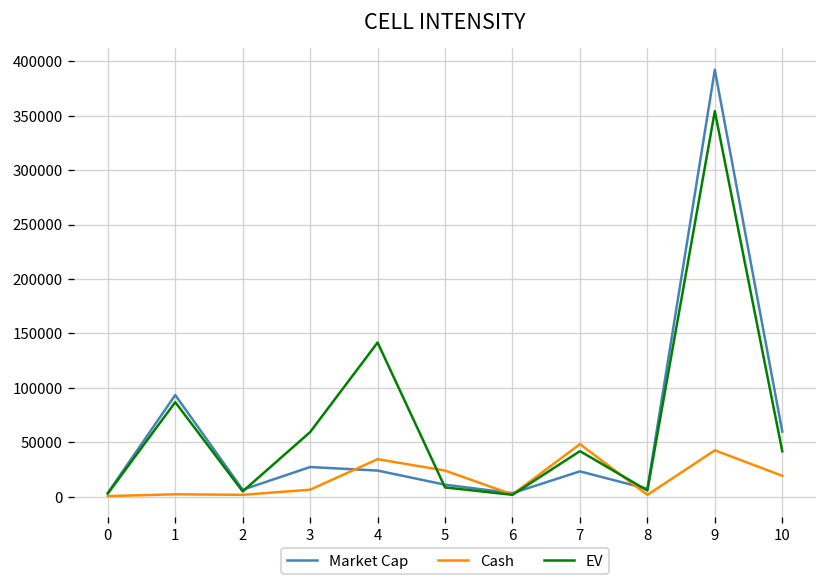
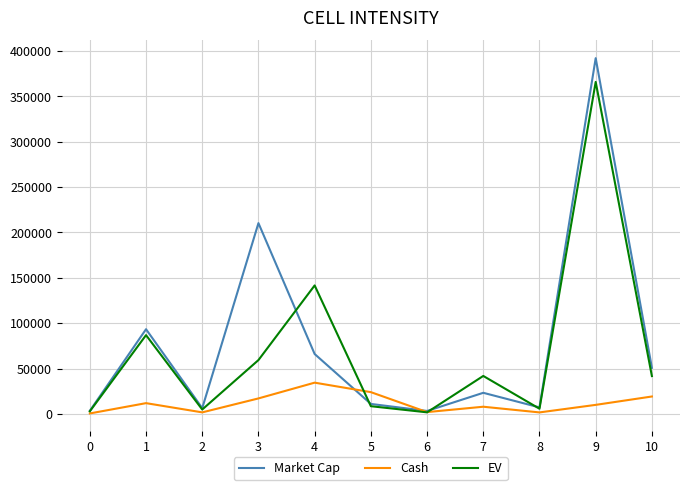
Cash, 1: 0 -> 10000
Market Cap, 3: 30000 -> 210000
Cash, 3: 10000 -> 20000
Market Cap, 4: 20000 -> 70000
Cash, 7: 50000 -> 10000
Cash, 9: 40000 -> 10000
EV, 9: 350000 -> 370000
Market Cap, 10: 60000 -> 50000
